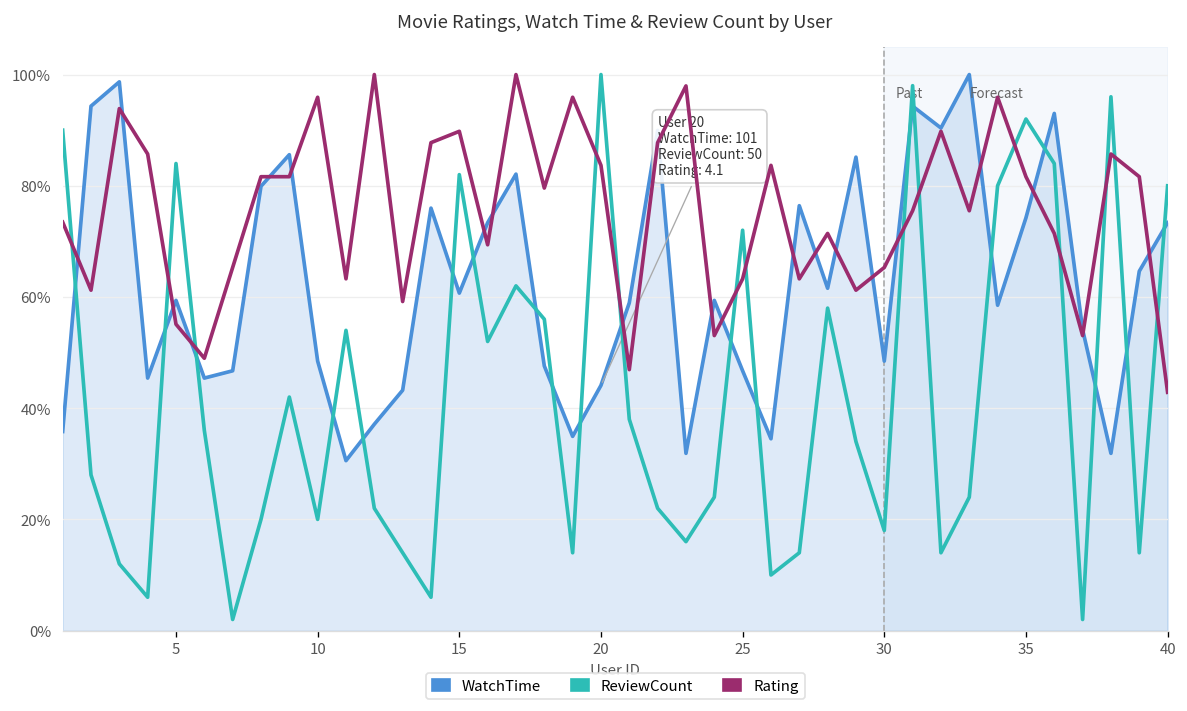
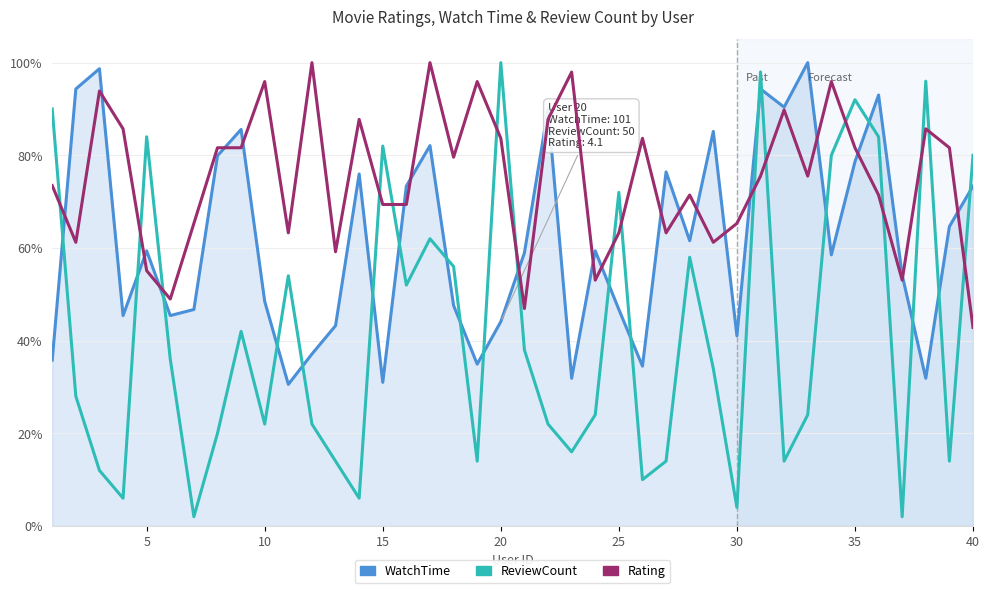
ReviewCount, 10: 20% -> 22%
WatchTime, 15: 61% -> 31%
Rating, 15: 90% -> 69%
WatchTime, 30: 48% -> 41%
ReviewCount, 30: 18% -> 4%
WatchTime, 35: 74% -> 79%
